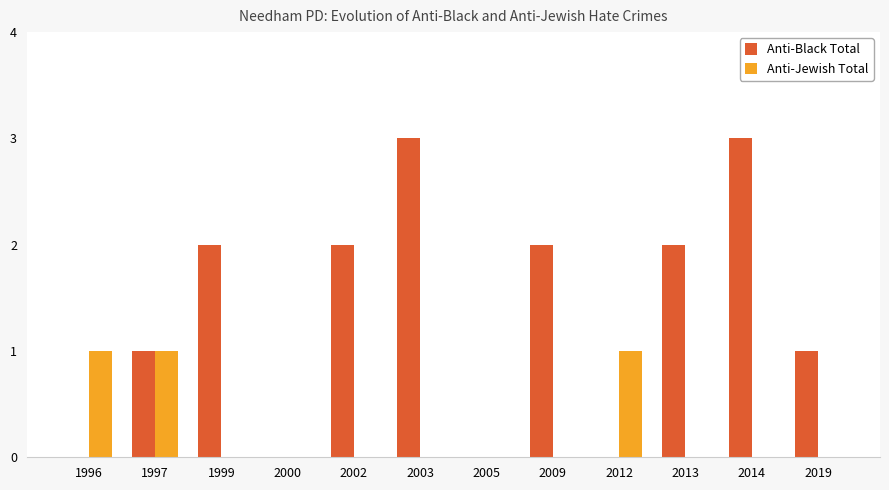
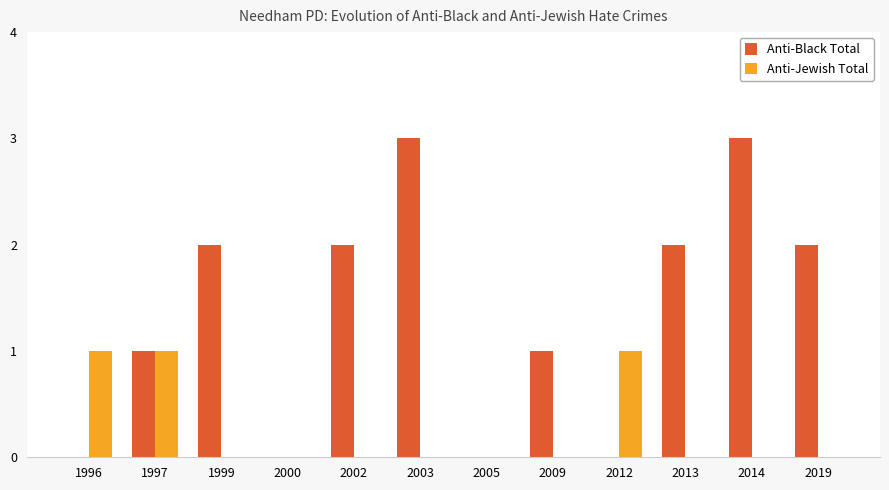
Anti-Black Total, 2009: 2 -> 1
Anti-Black Total, 2019: 1 -> 2
